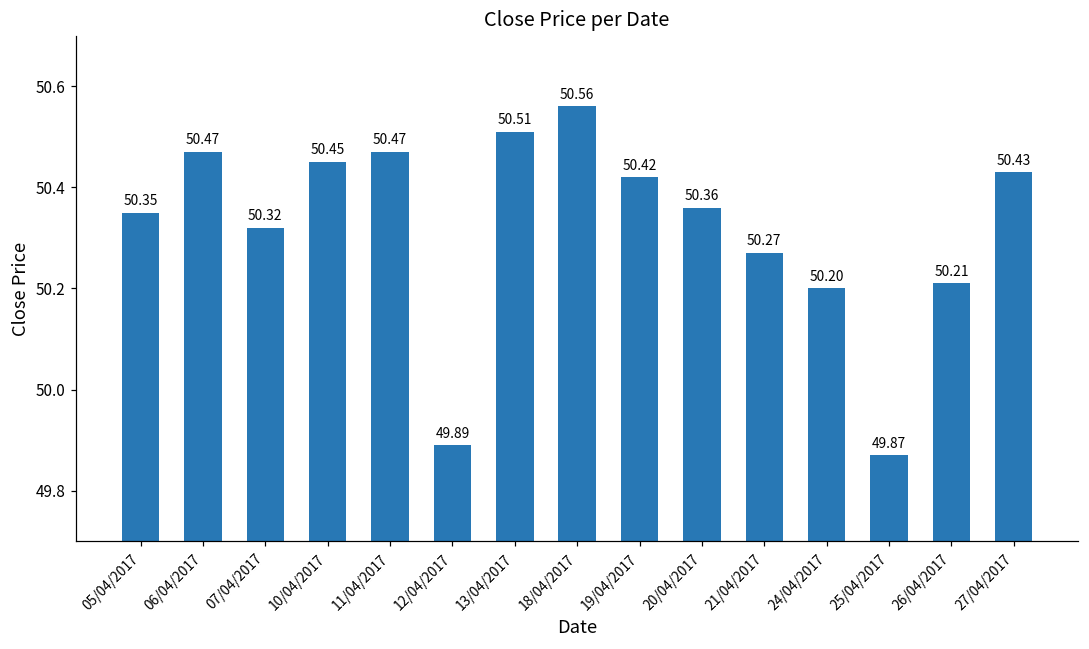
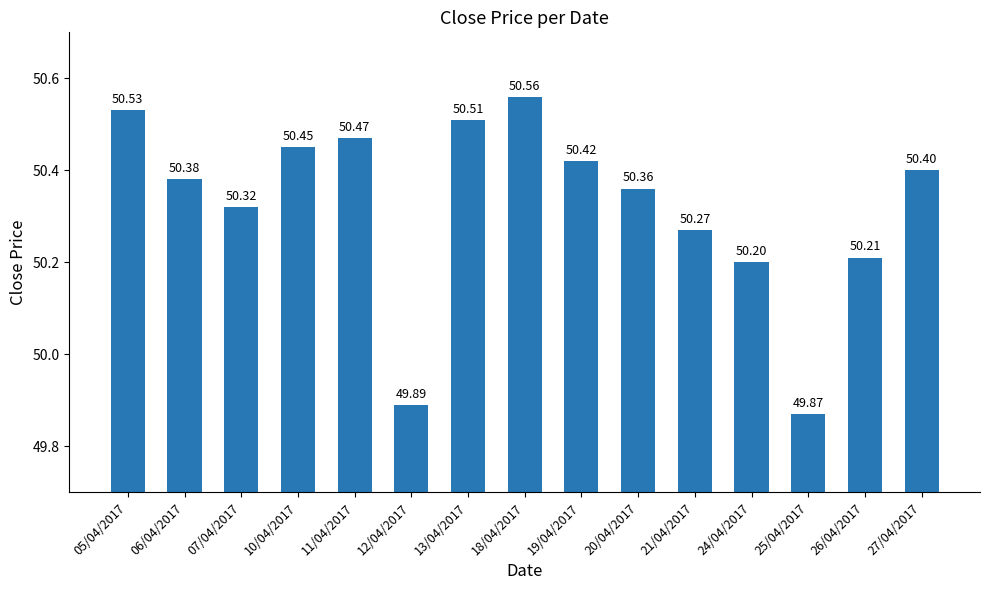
05/04/2017: 50.35 -> 50.53
06/04/2017: 50.47 -> 50.38
27/04/2017: 50.43 -> 50.40
